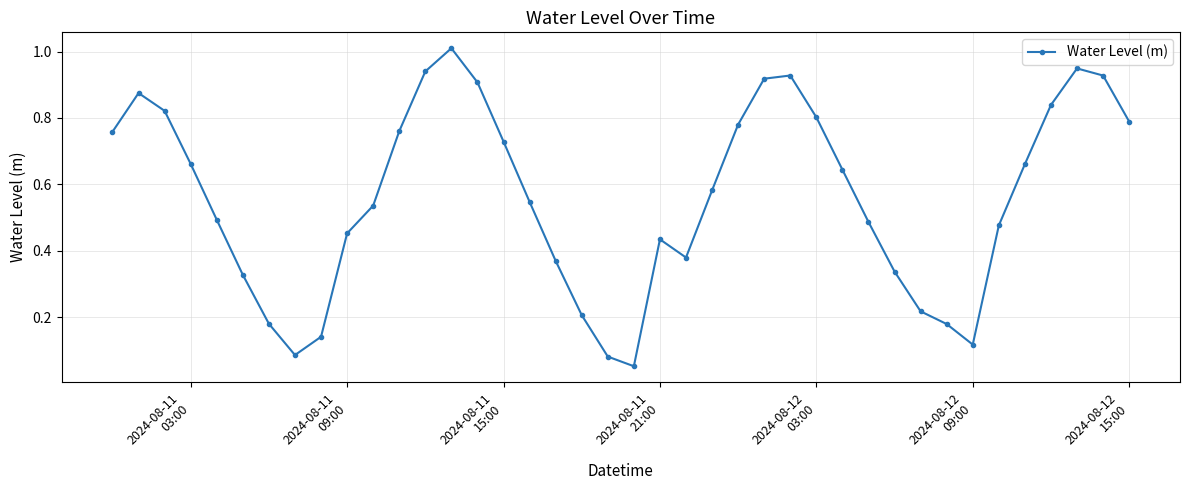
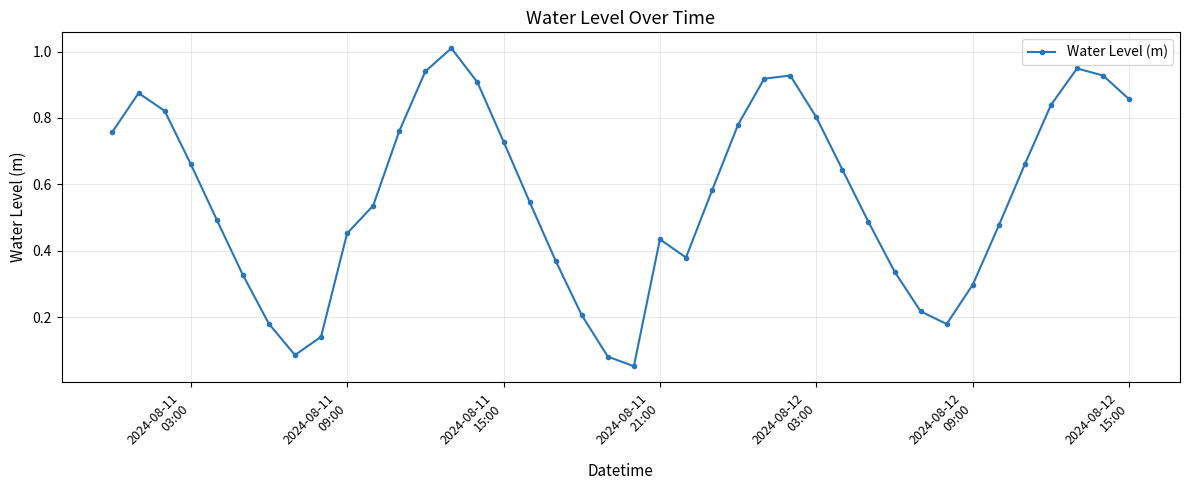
2024-08-12 09:00: 0.12 -> 0.30
2024-08-12 15:00: 0.79 -> 0.86
